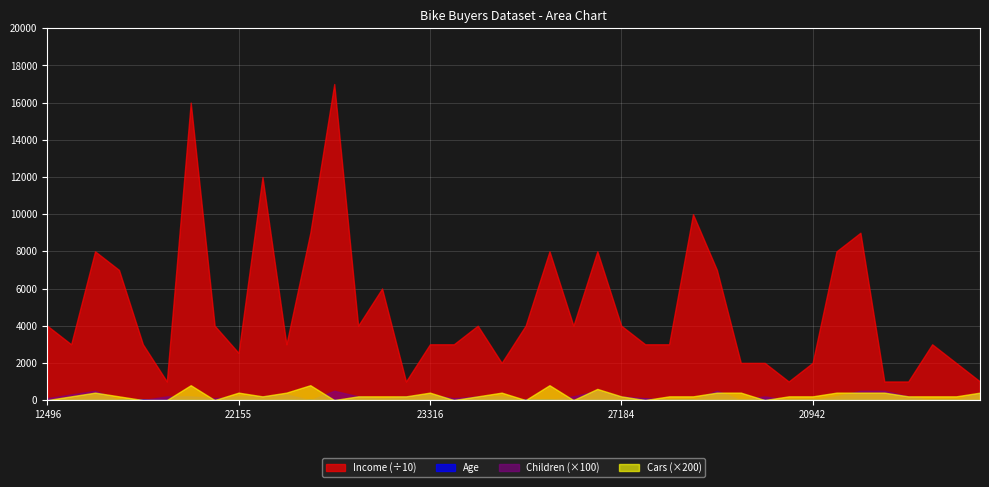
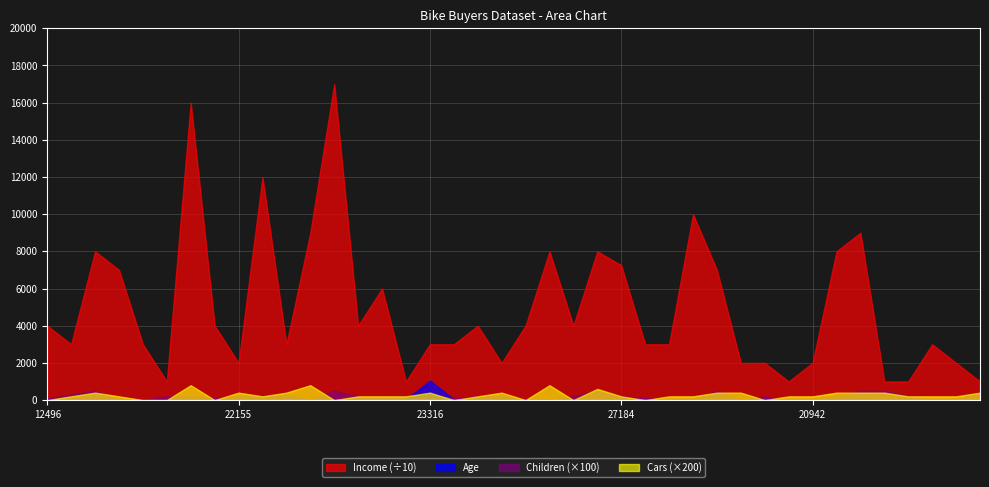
Income (÷10), 22155: 2500 -> 2000
Age, 23316: 100 -> 1000
Income (÷10), 27184: 4000 -> 7300
